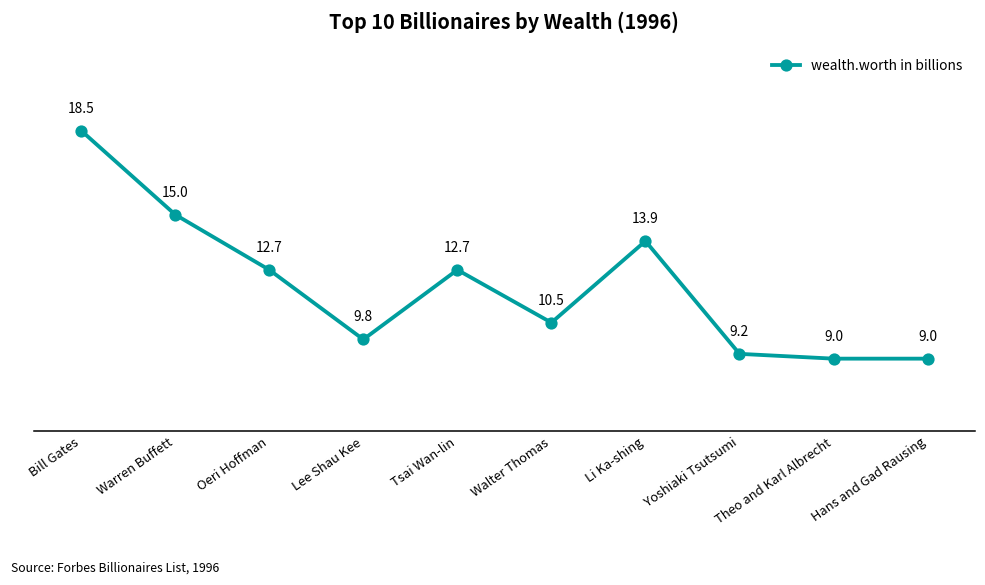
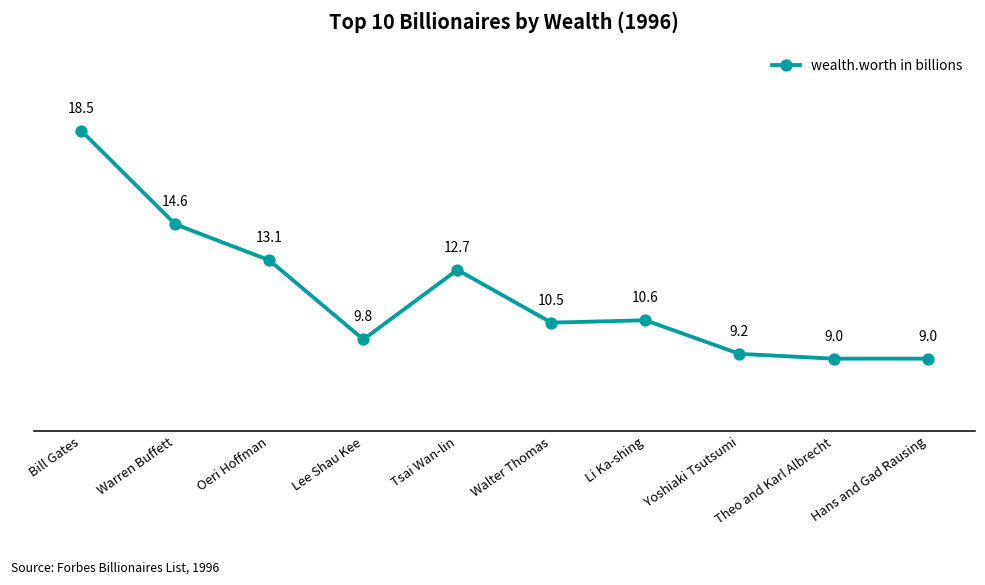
Warren Buffett: 15.0 -> 14.6
Oeri Hoffman: 12.7 -> 13.1
Li Ka-shing: 13.9 -> 10.6
